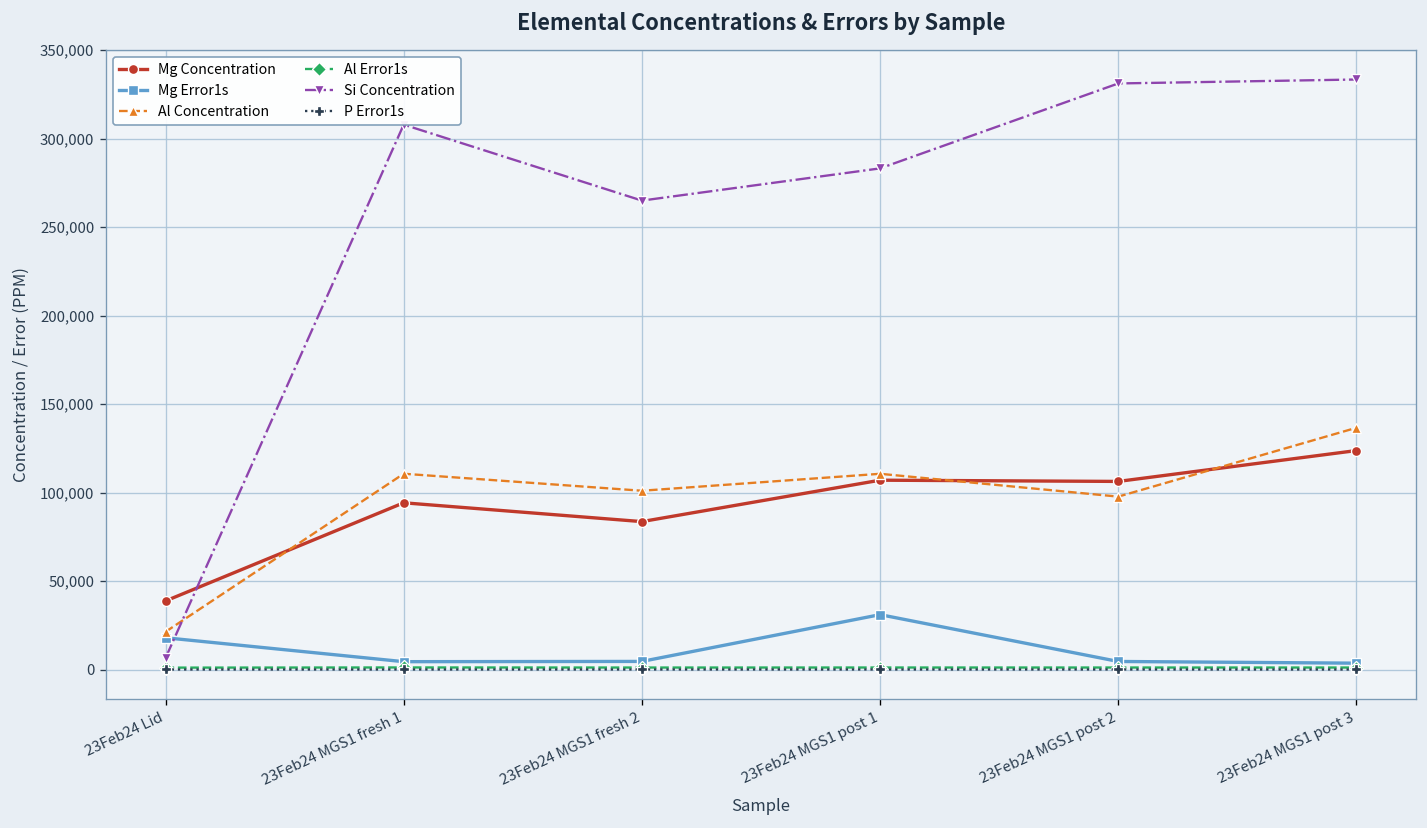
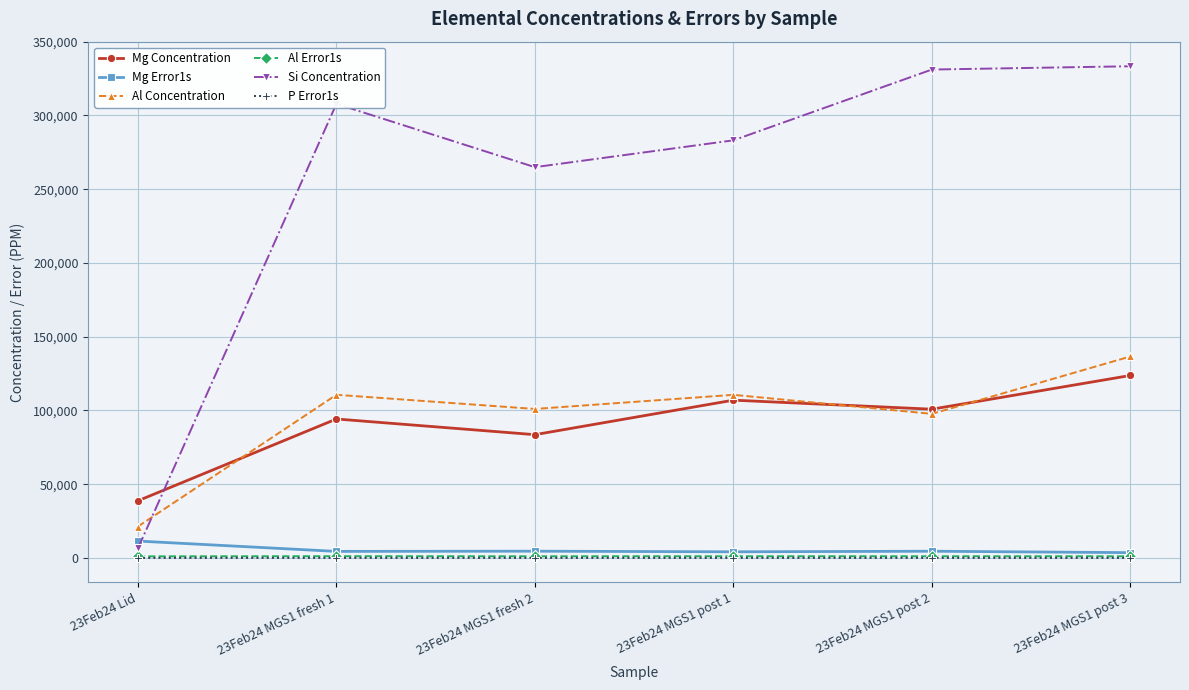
Mg Error1s, 23Feb24 Lid: 18,000 -> 11,000
Mg Error1s, 23Feb24 MGS1 post 1: 31,000 -> 4,000
Mg Concentration, 23Feb24 MGS1 post 2: 106,000 -> 101,000
